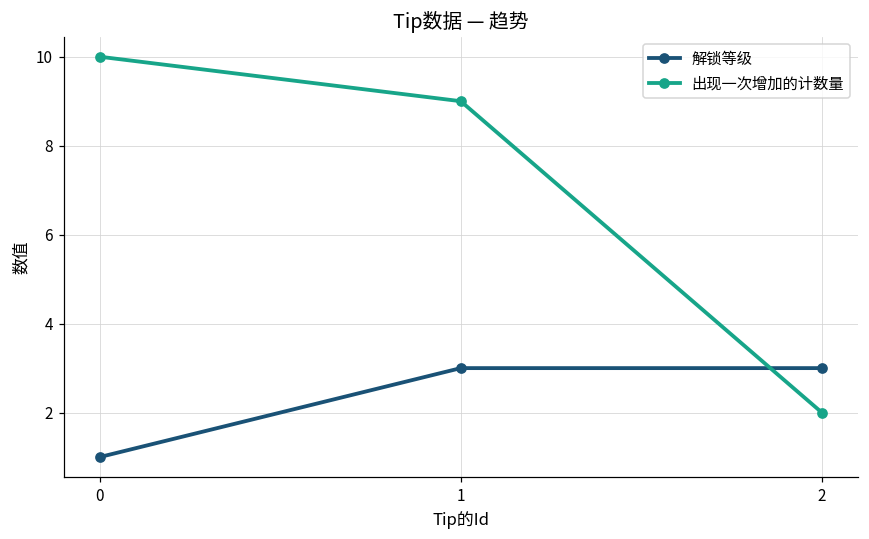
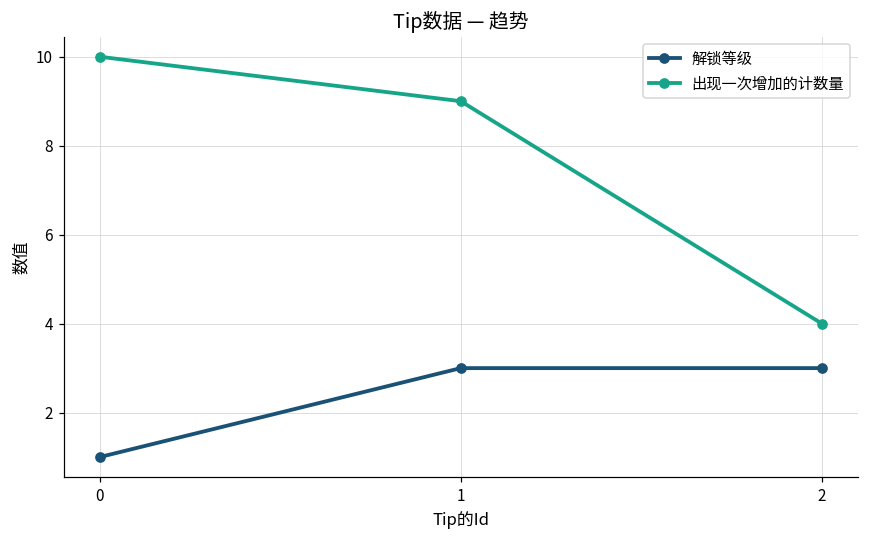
出现一次增加的计数量, 2: 2 -> 4
